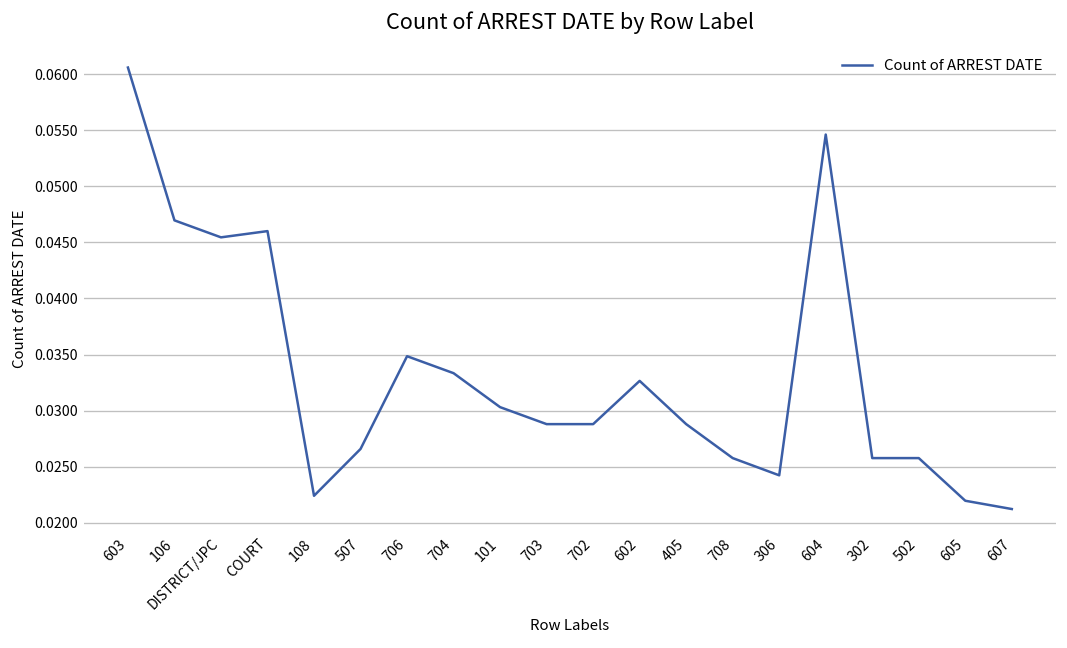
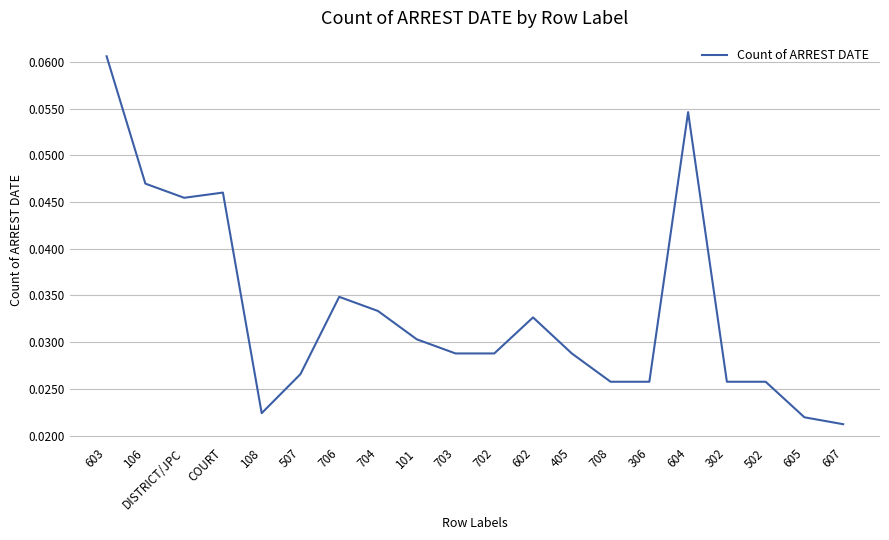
306: 0.024 -> 0.026
